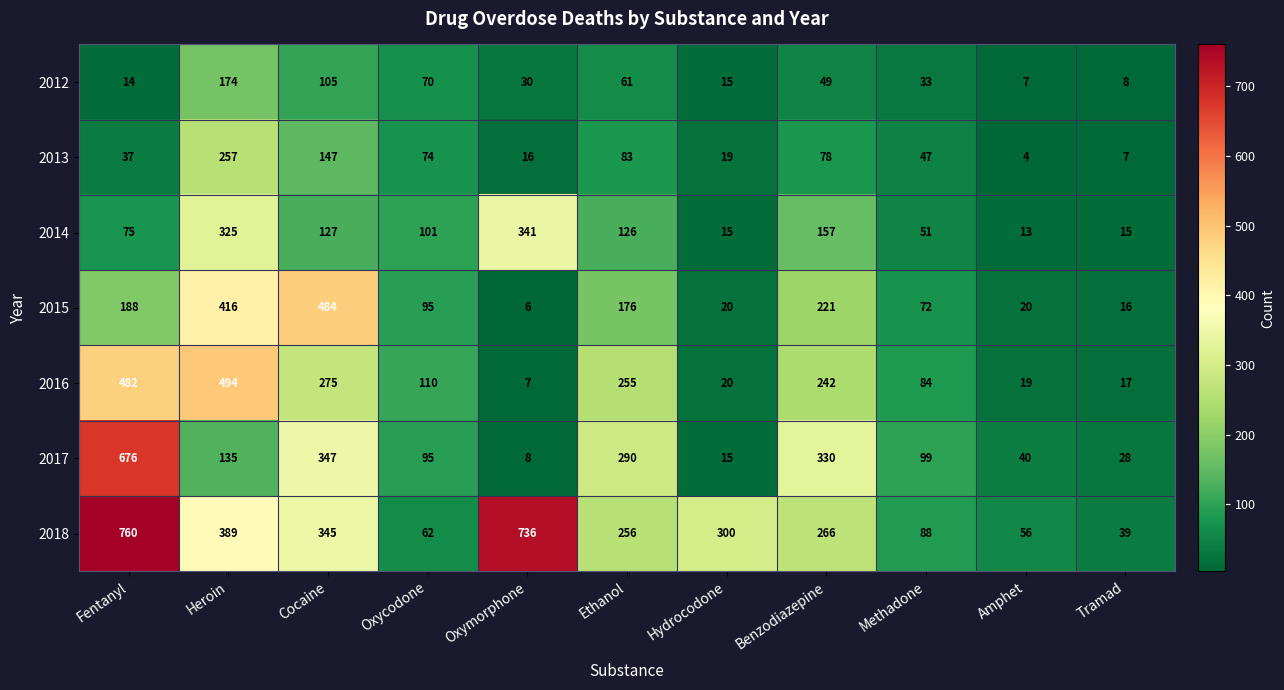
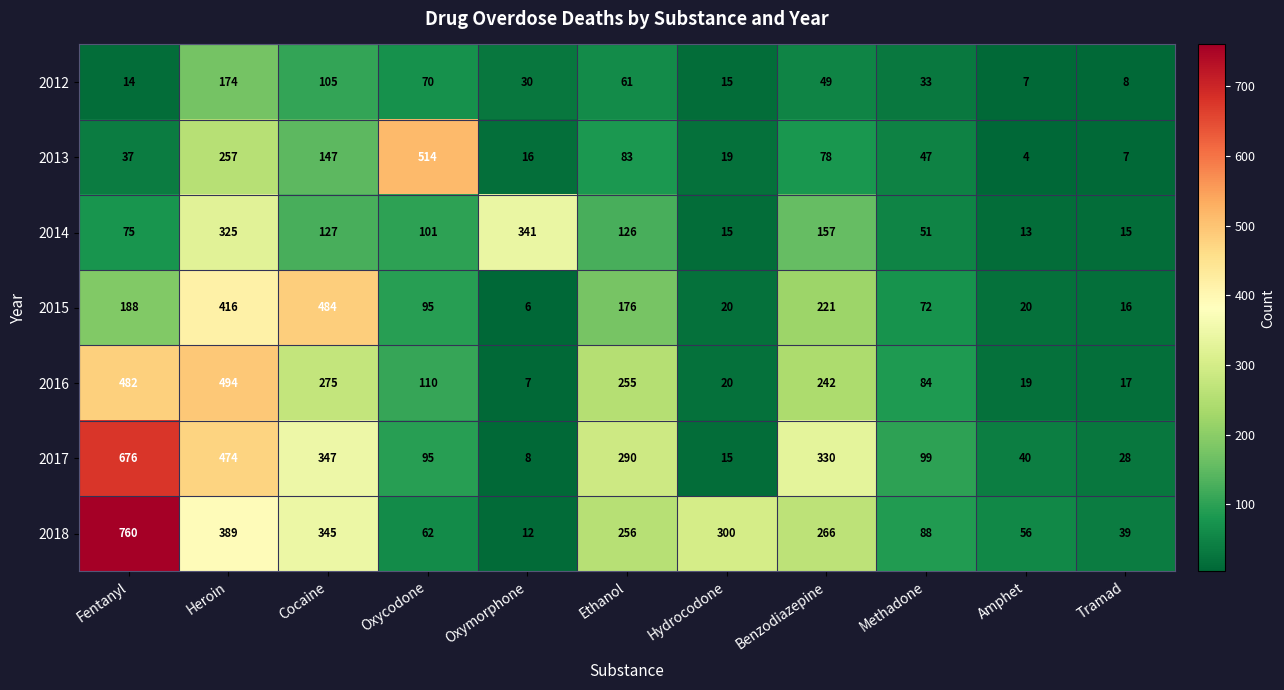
2013, Oxycodone: 74 -> 514
2017, Heroin: 135 -> 474
2018, Oxymorphone: 736 -> 12
